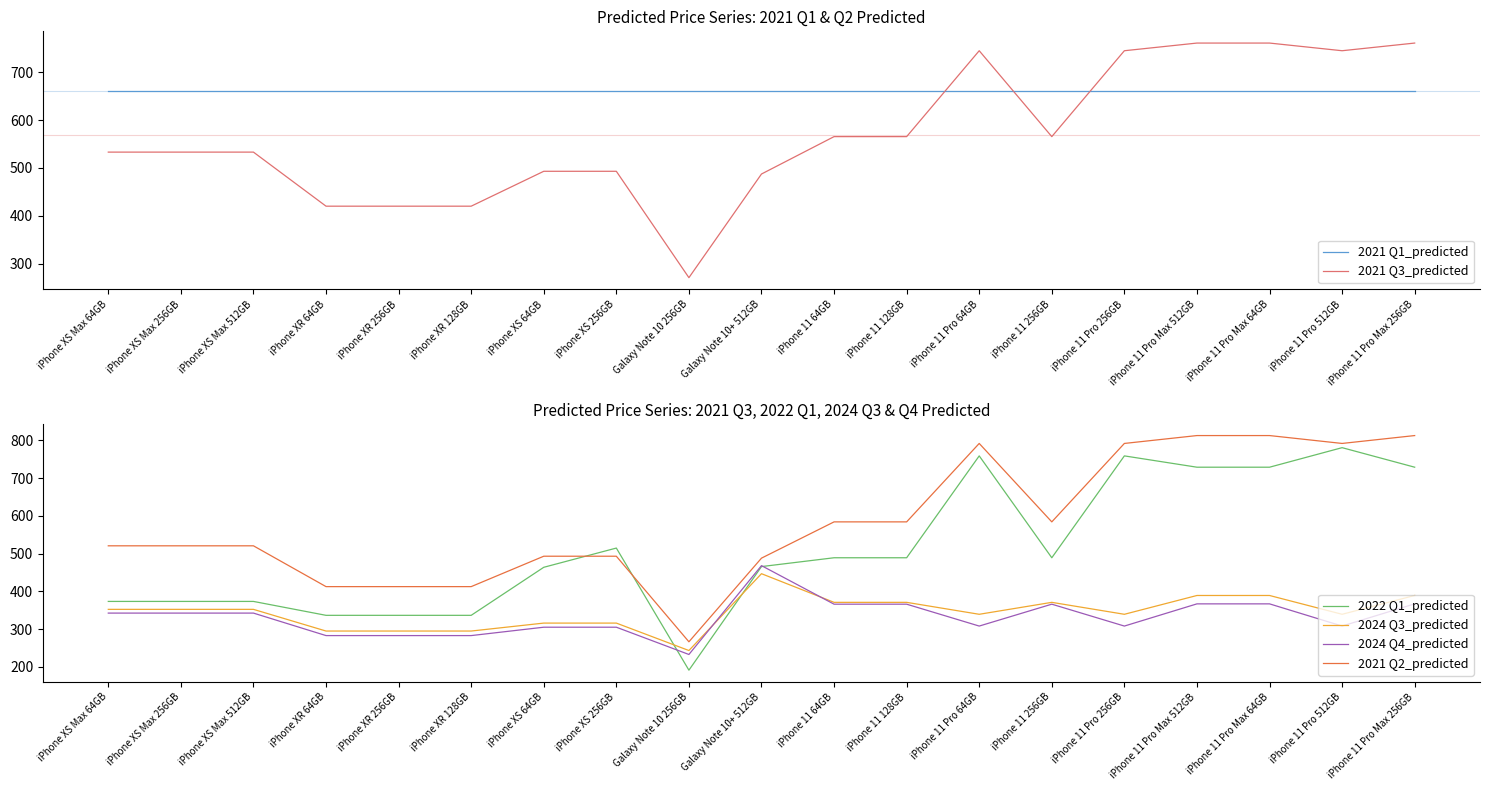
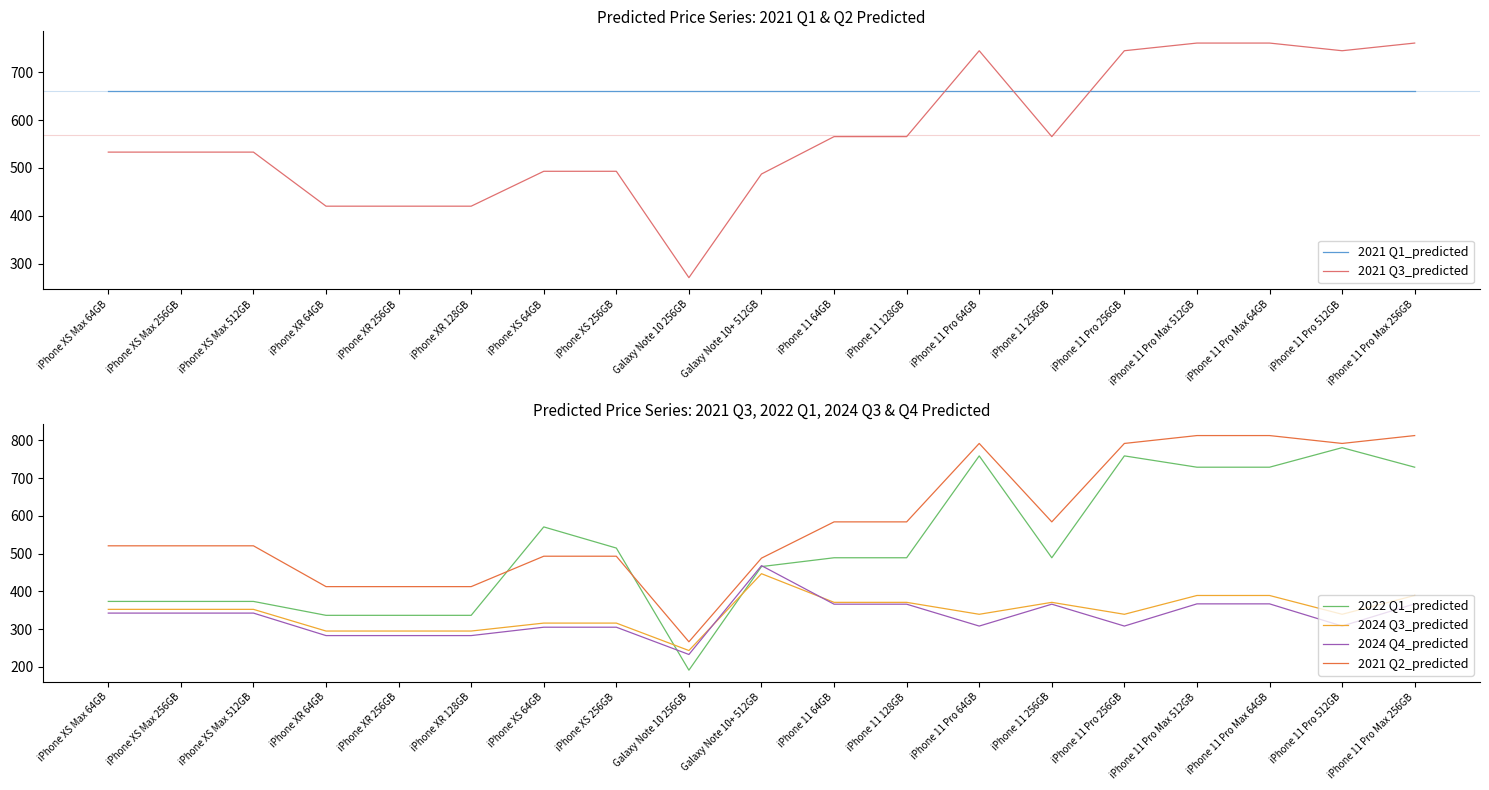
Predicted Price Series: 2021 Q3, 2022 Q1, 2024 Q3 & Q4 Predicted, 2022 Q1_predicted, iPhone XS 64GB: 460 -> 570
